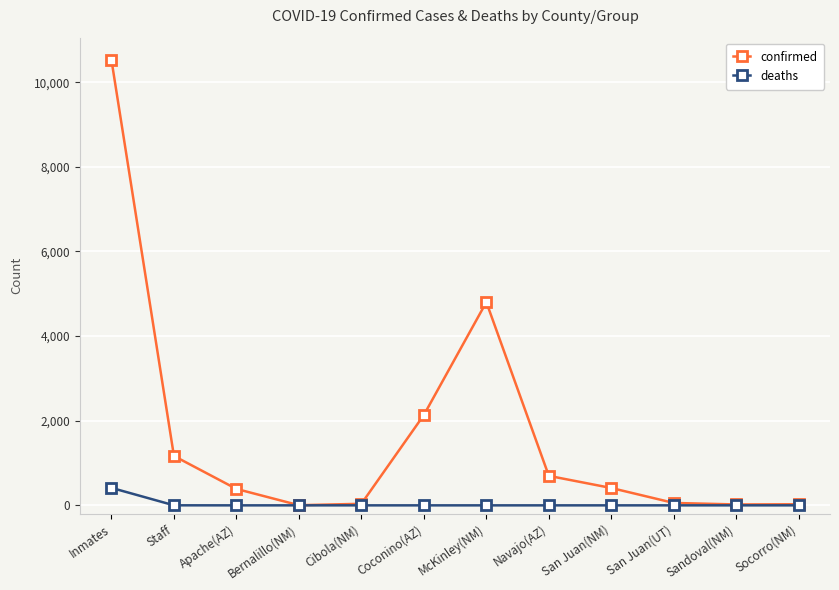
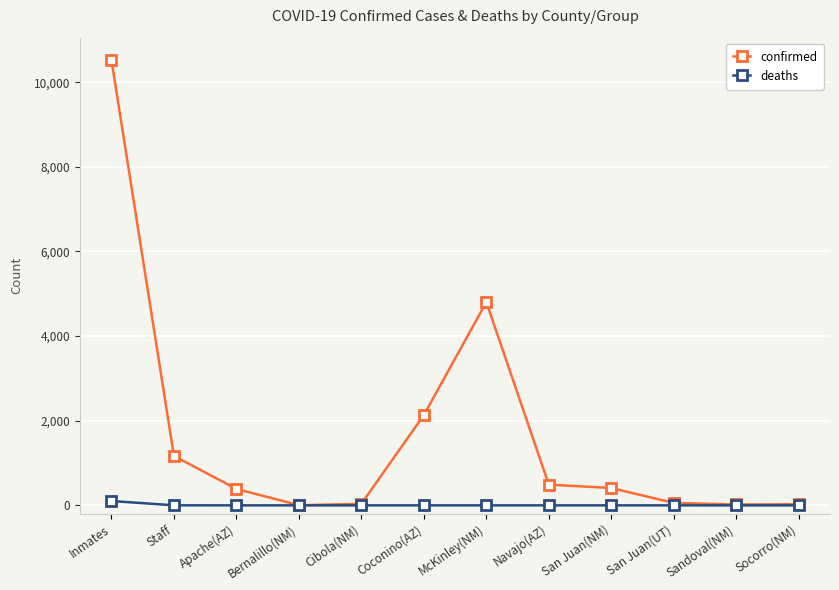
deaths, Inmates: 400 -> 100
confirmed, Navajo(AZ): 700 -> 500
